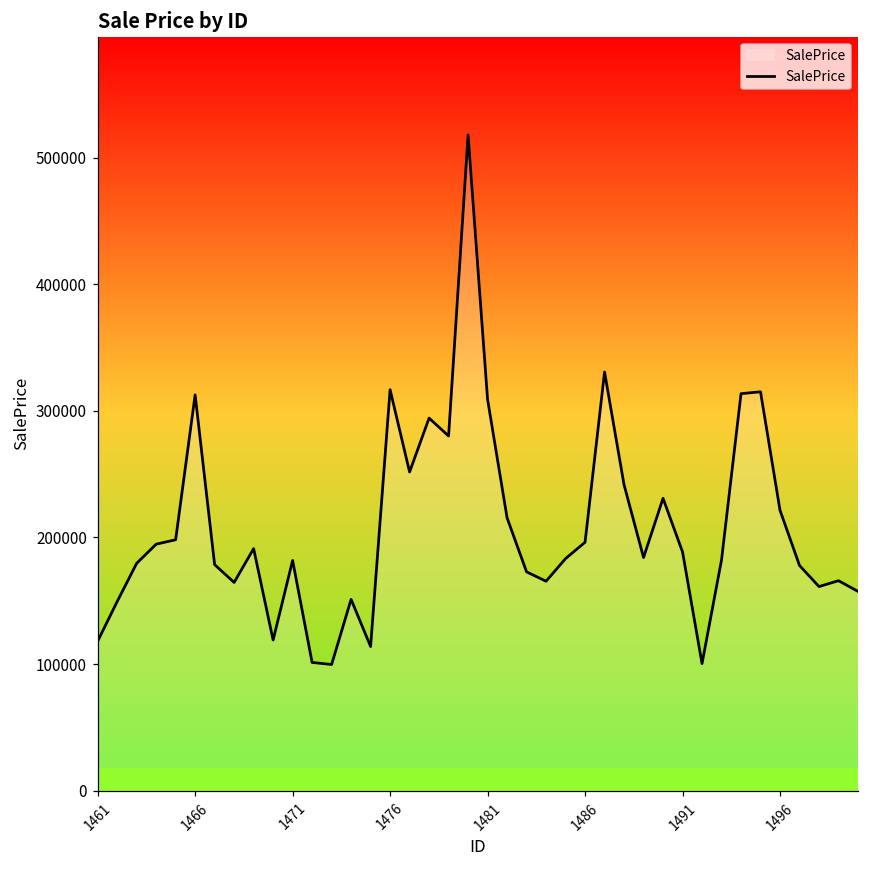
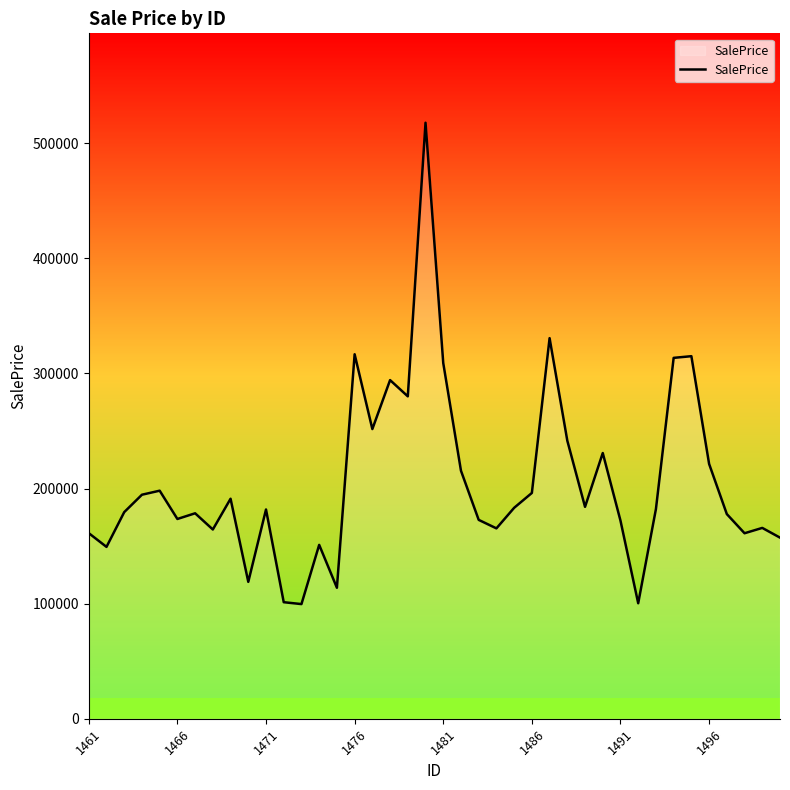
1461: 118000 -> 161000
1466: 313000 -> 174000
1491: 189000 -> 172000
